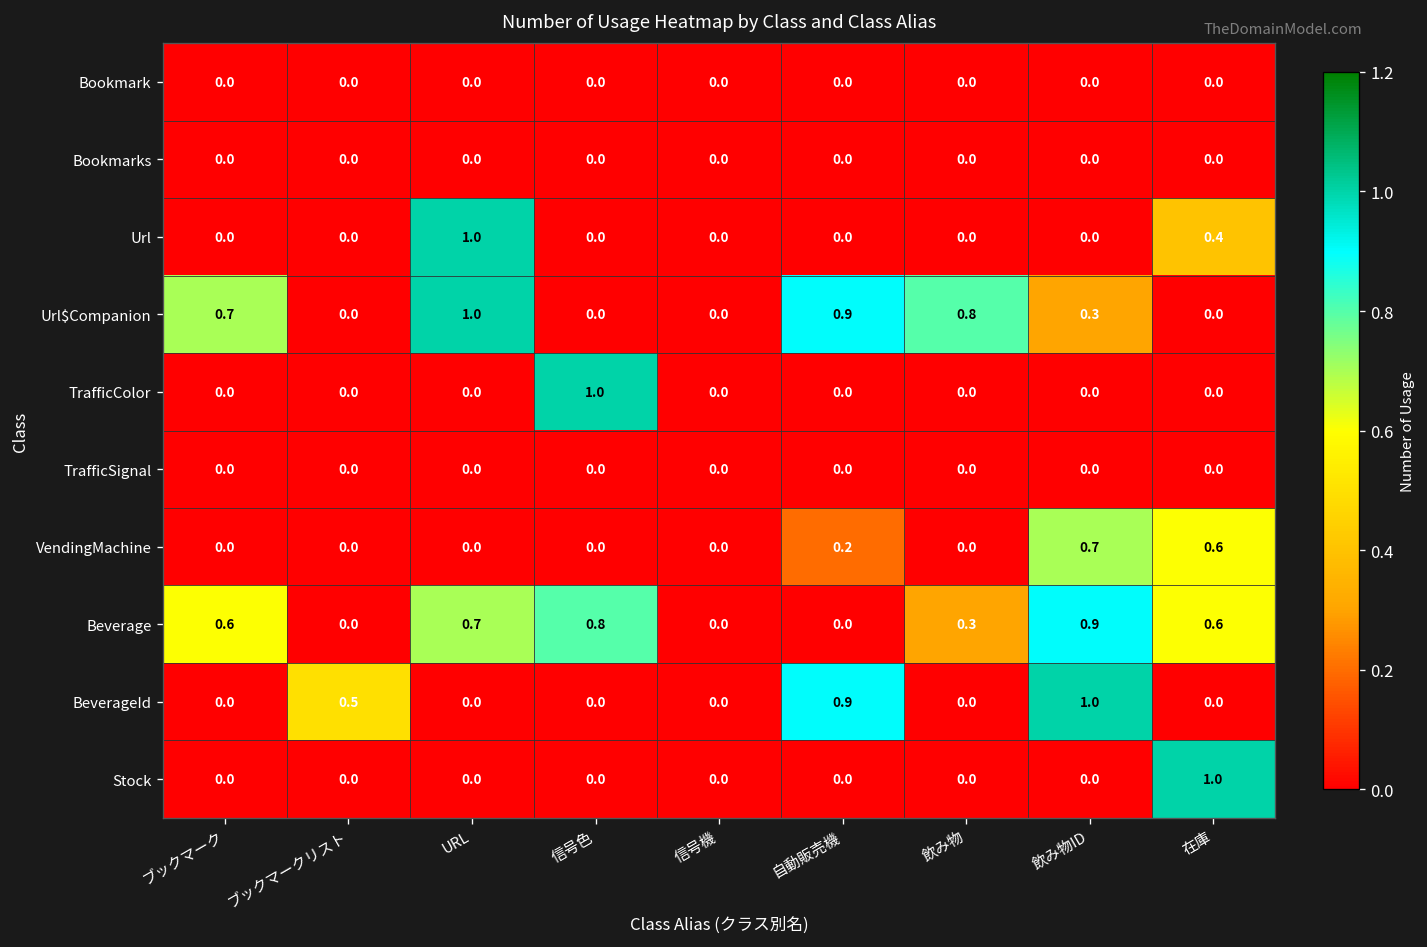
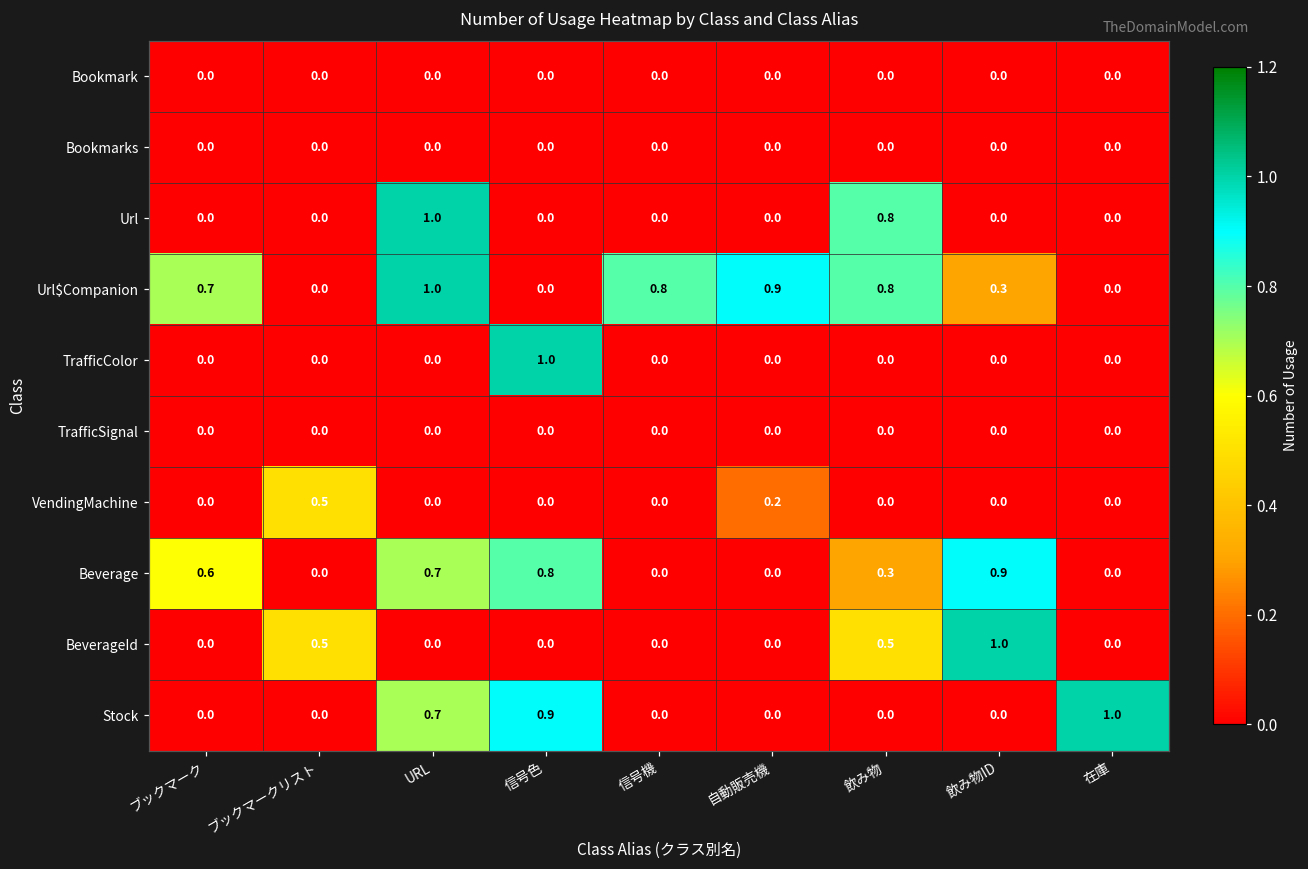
Url, 飲み物: 0.0 -> 0.8
Url, 在庫: 0.4 -> 0.0
Url$Companion, 信号機: 0.0 -> 0.8
VendingMachine, ブックマークリスト: 0.0 -> 0.5
VendingMachine, 飲み物ID: 0.7 -> 0.0
VendingMachine, 在庫: 0.6 -> 0.0
Beverage, 在庫: 0.6 -> 0.0
BeverageId, 自動販売機: 0.9 -> 0.0
BeverageId, 飲み物: 0.0 -> 0.5
Stock, URL: 0.0 -> 0.7
Stock, 信号色: 0.0 -> 0.9
